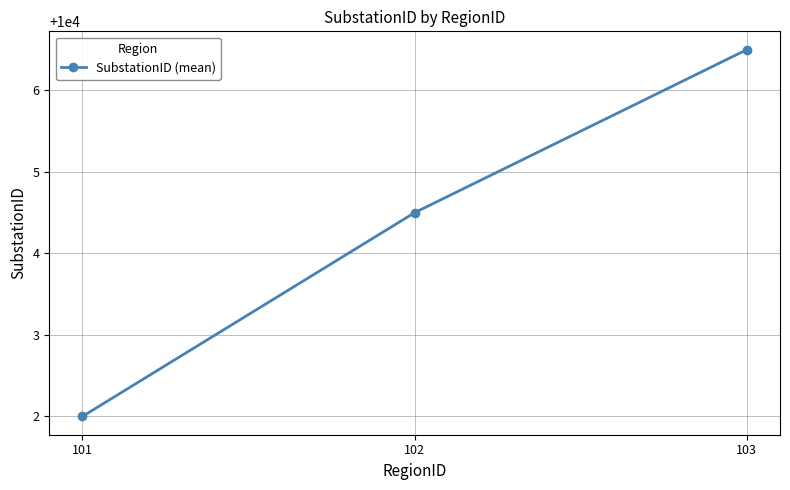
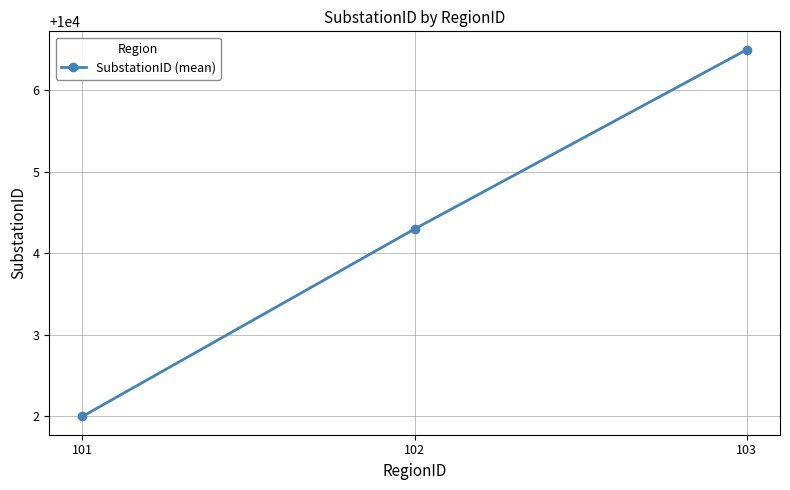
102: 10004.5 -> 10004.3
